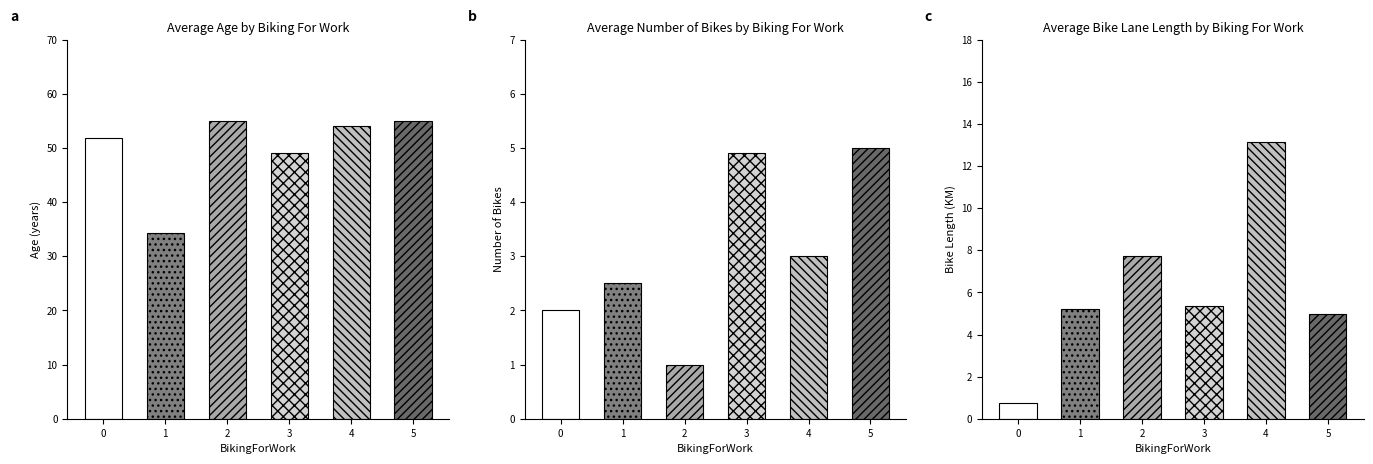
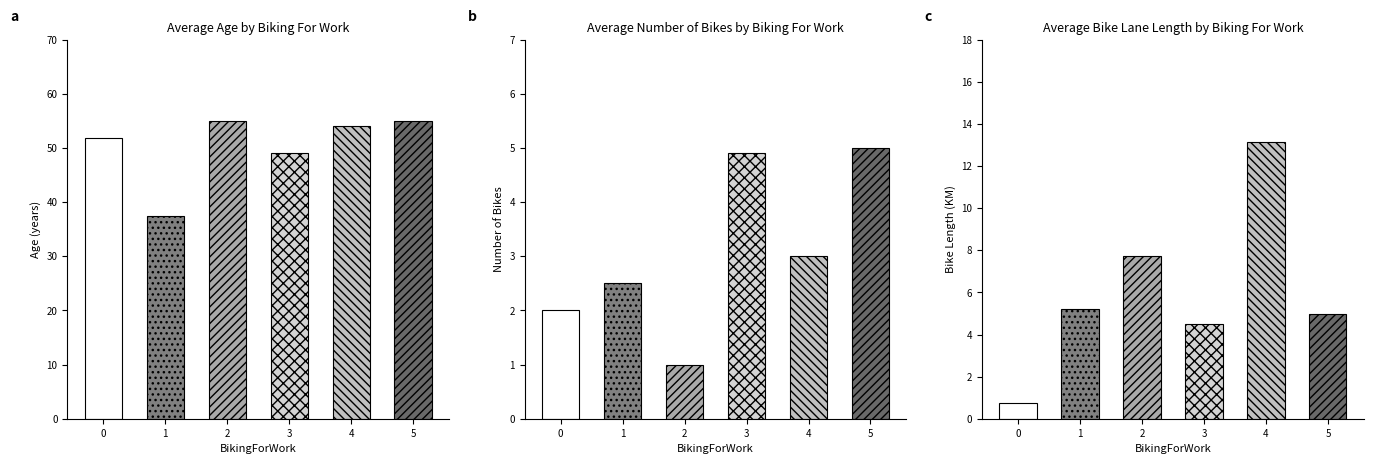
Average Age by Biking For Work, 1: 34 -> 38
Average Bike Lane Length by Biking For Work, 3: 5.4 -> 4.5
